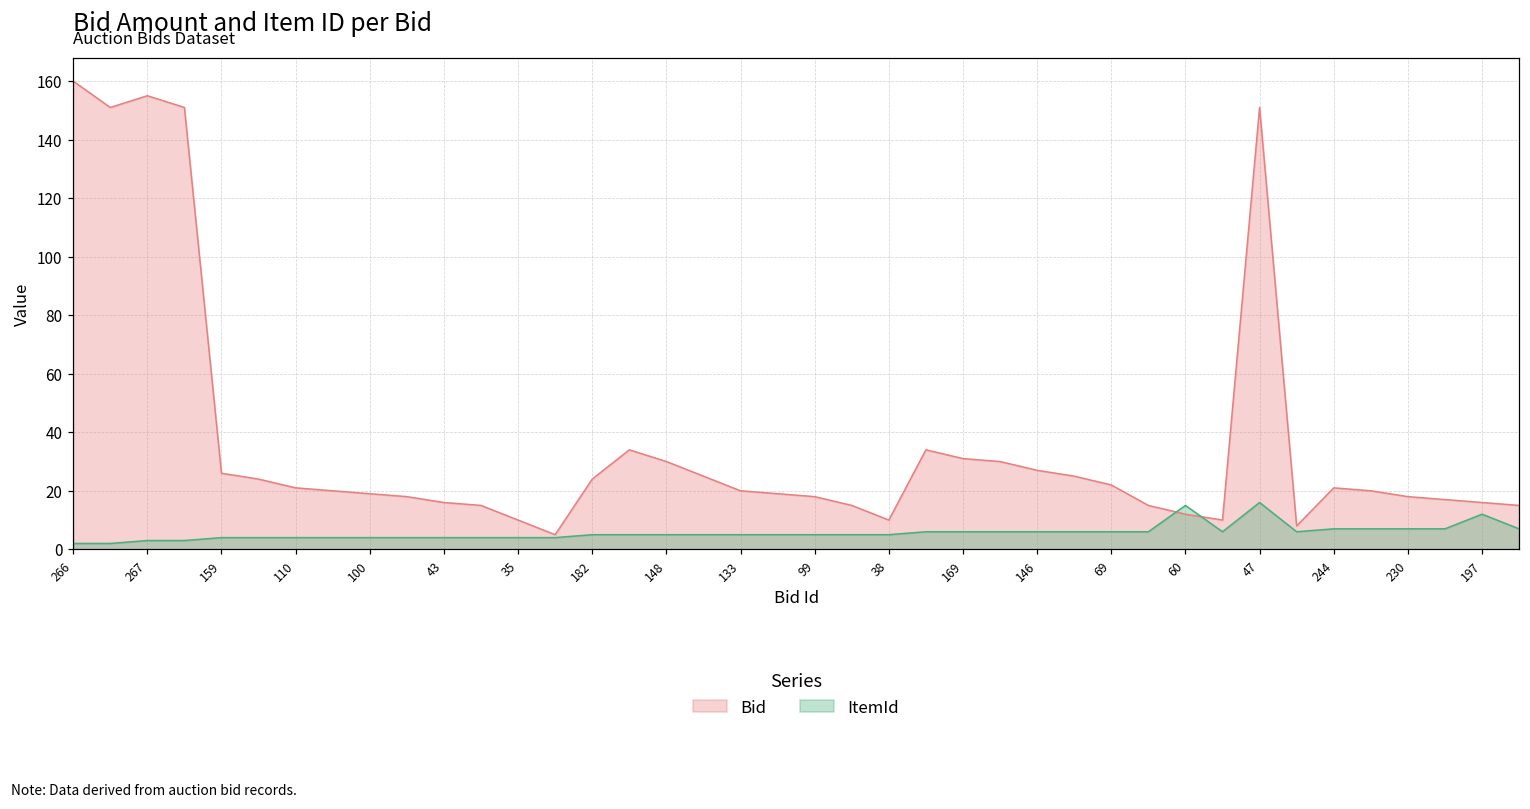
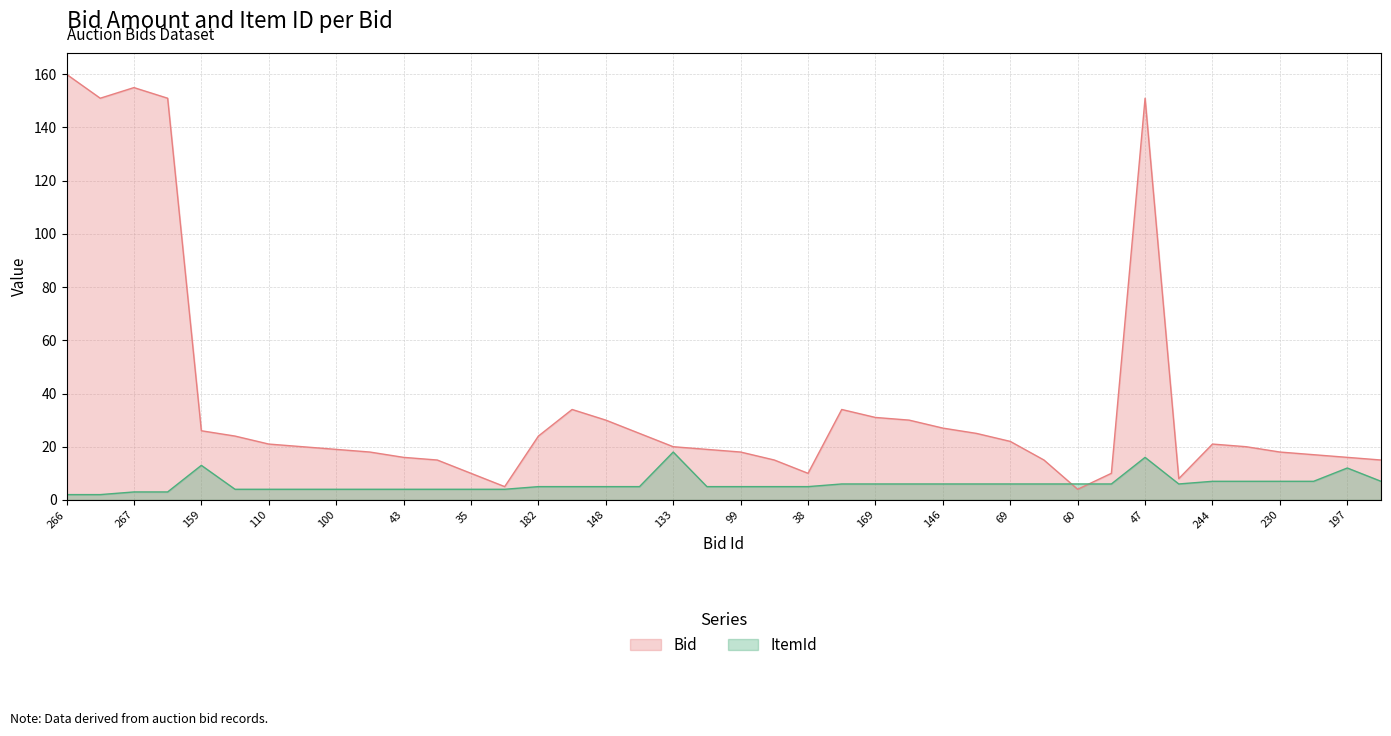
ItemId, 159: 4 -> 13
ItemId, 133: 5 -> 18
Bid, 60: 12 -> 4
ItemId, 60: 15 -> 6
